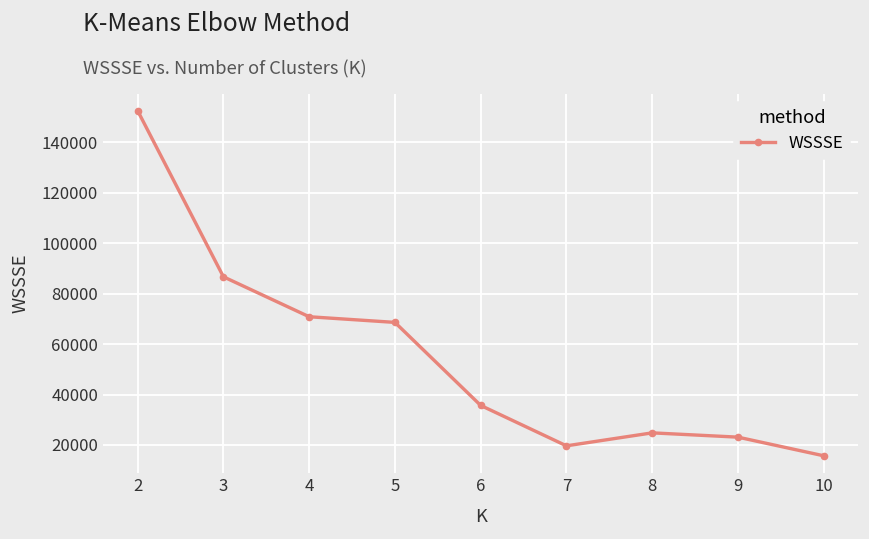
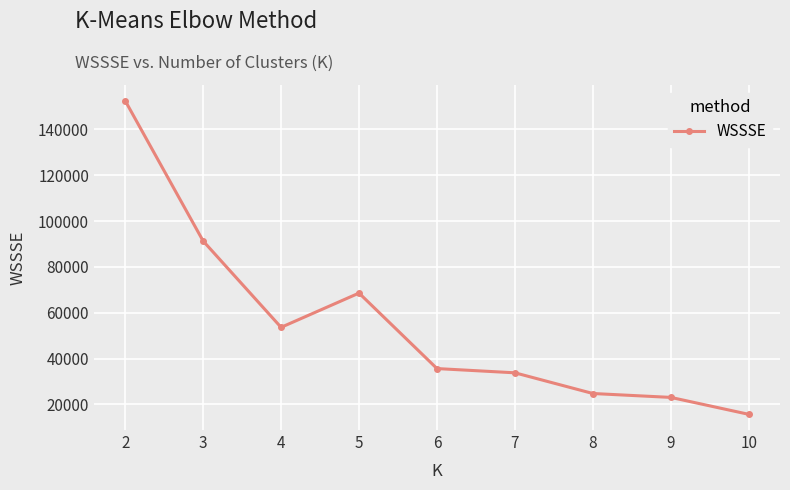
3: 87000 -> 91000
4: 71000 -> 54000
7: 20000 -> 34000
